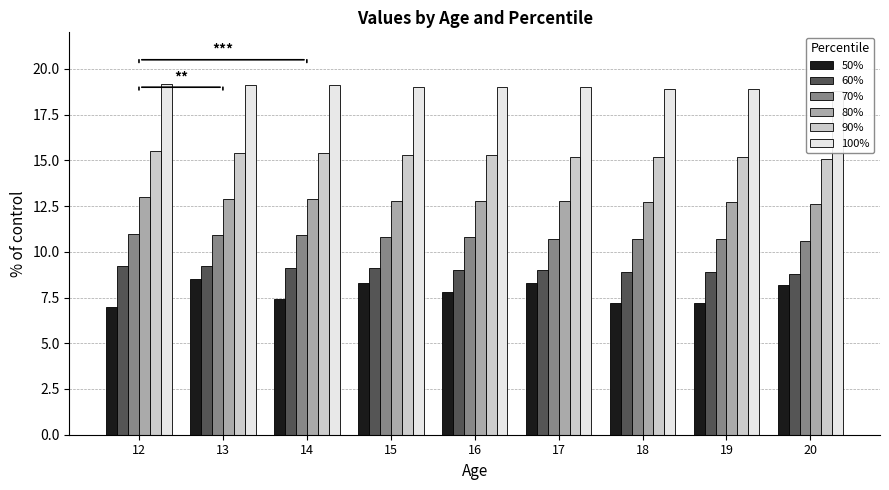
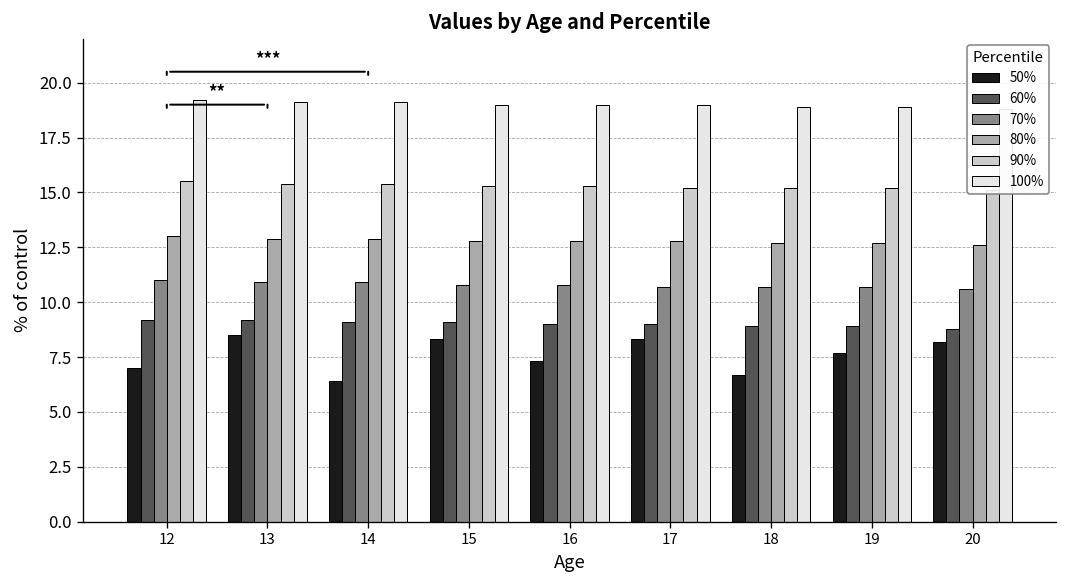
50%, 14: 7.4 -> 6.4
50%, 16: 7.8 -> 7.3
50%, 18: 7.2 -> 6.7
50%, 19: 7.2 -> 7.7
